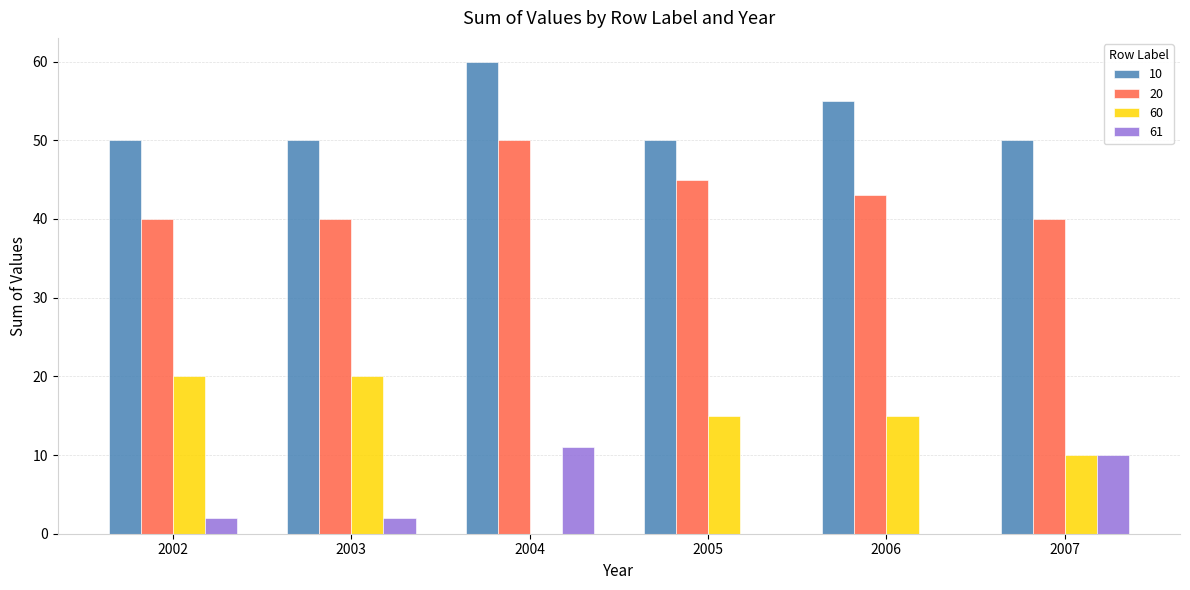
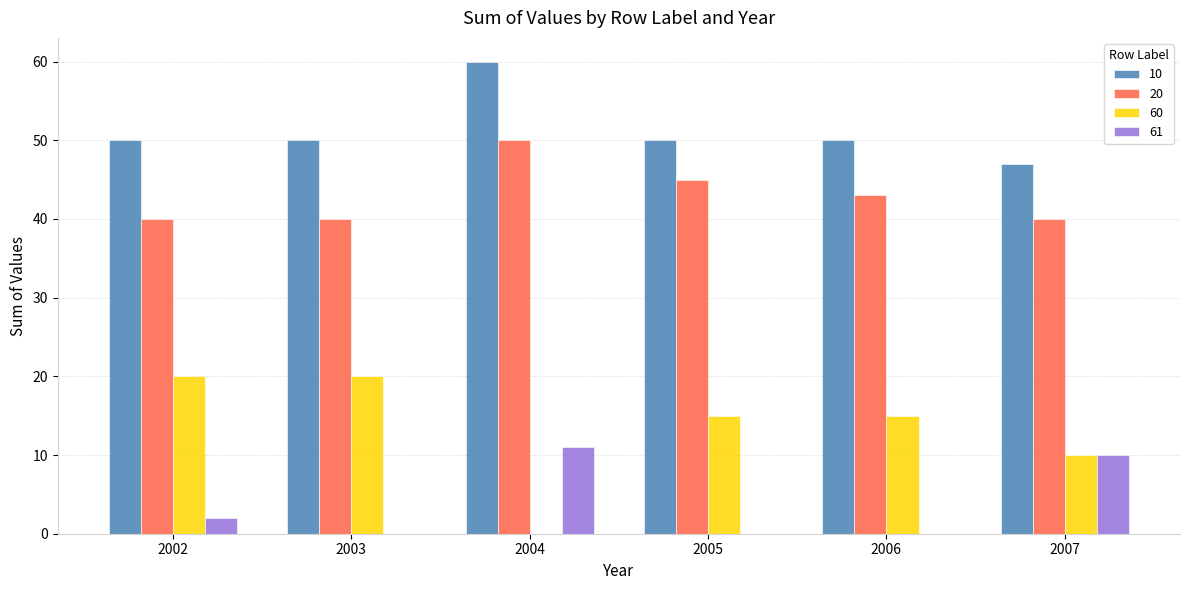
61, 2003: 2 -> 0
10, 2006: 55 -> 50
10, 2007: 50 -> 47
